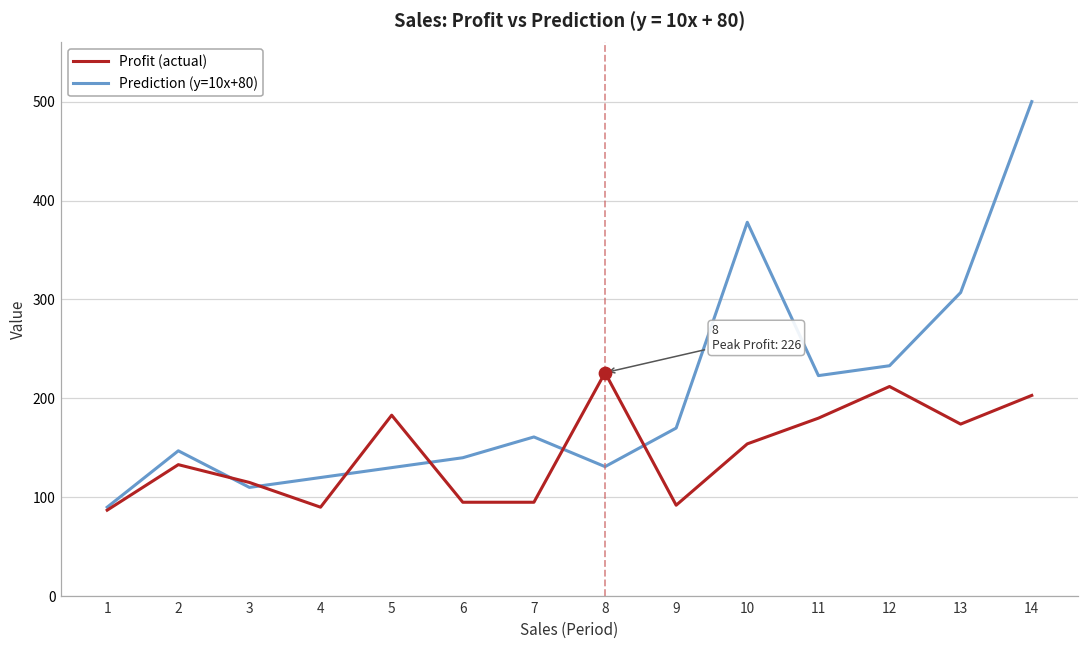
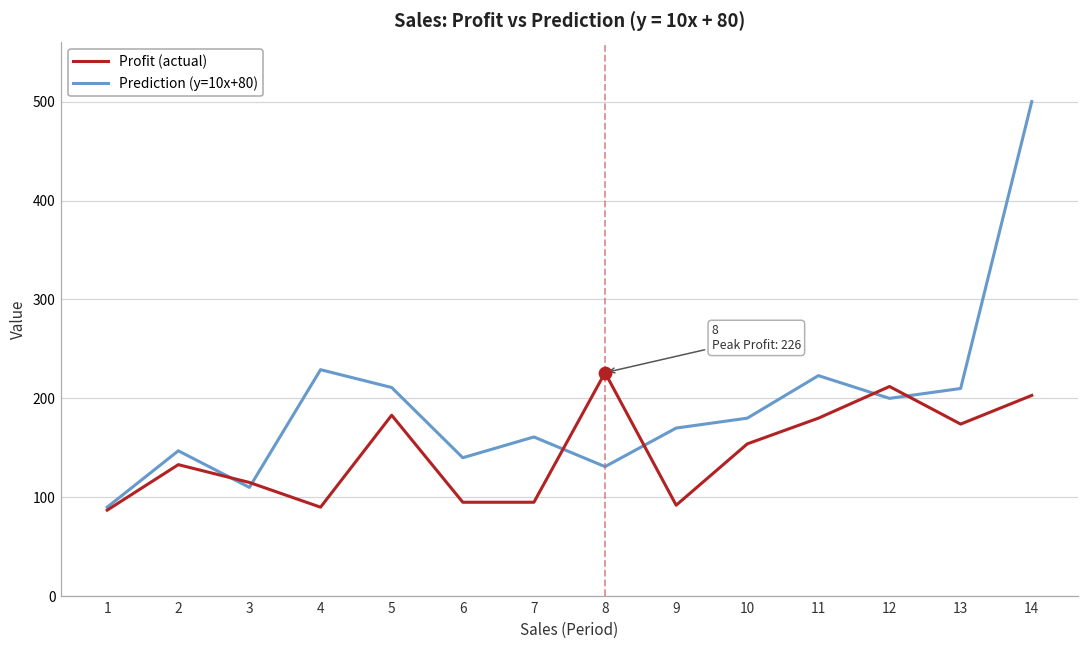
Prediction (y=10x+80), 4: 120 -> 230
Prediction (y=10x+80), 5: 130 -> 210
Prediction (y=10x+80), 10: 380 -> 180
Prediction (y=10x+80), 12: 230 -> 200
Prediction (y=10x+80), 13: 310 -> 210
